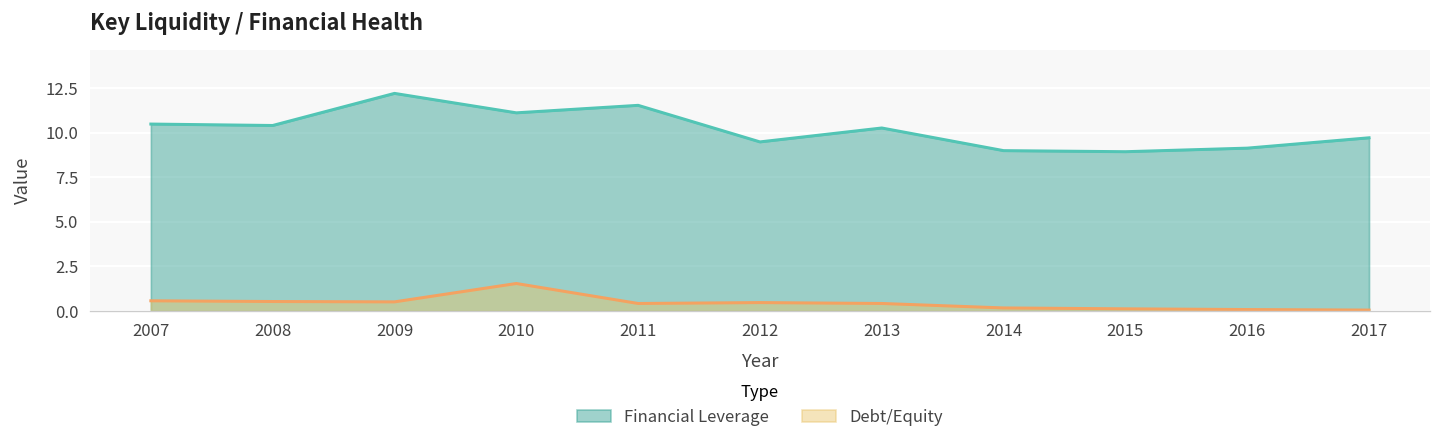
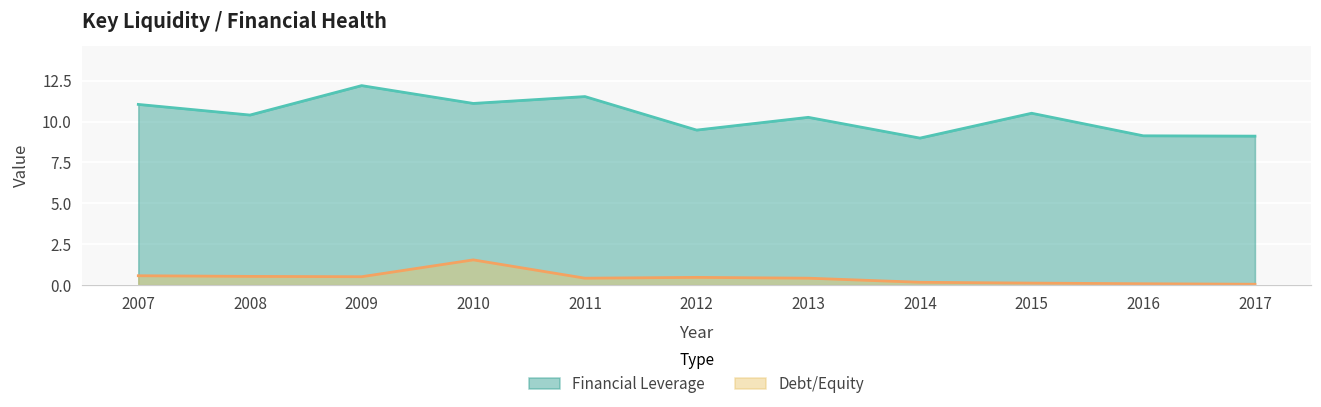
Financial Leverage, 2007: 10.5 -> 11.1
Financial Leverage, 2015: 8.9 -> 10.5
Financial Leverage, 2017: 9.7 -> 9.1
